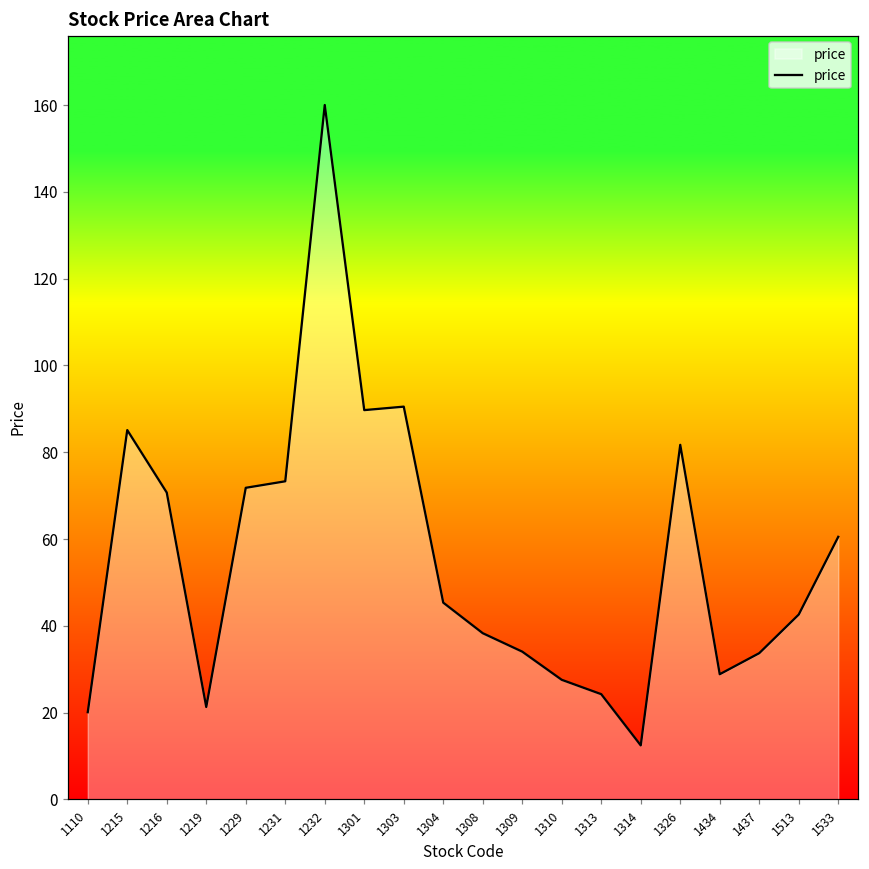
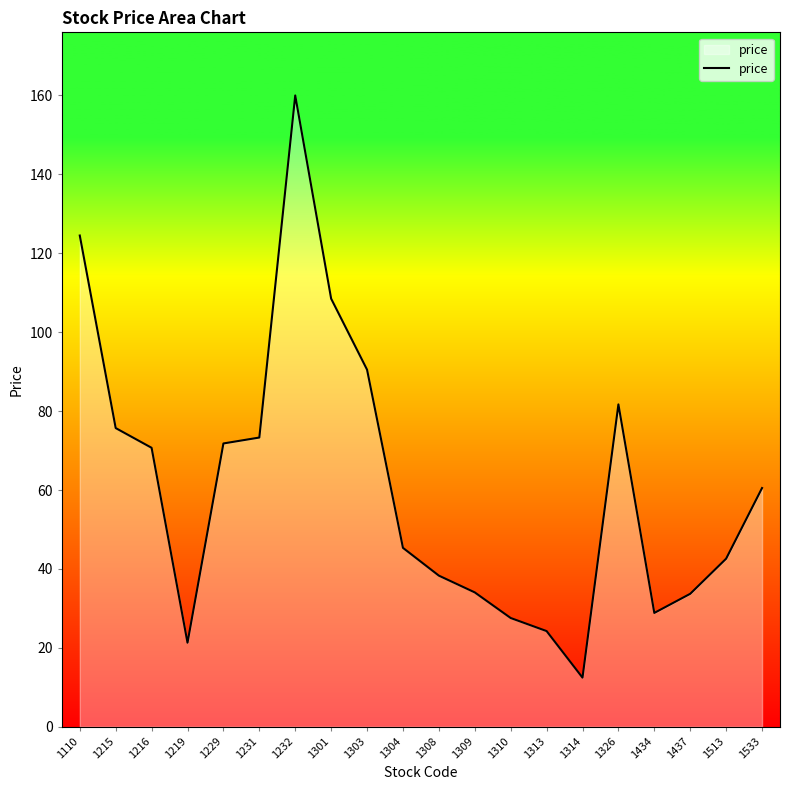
1110: 20 -> 125
1215: 85 -> 76
1301: 90 -> 109
